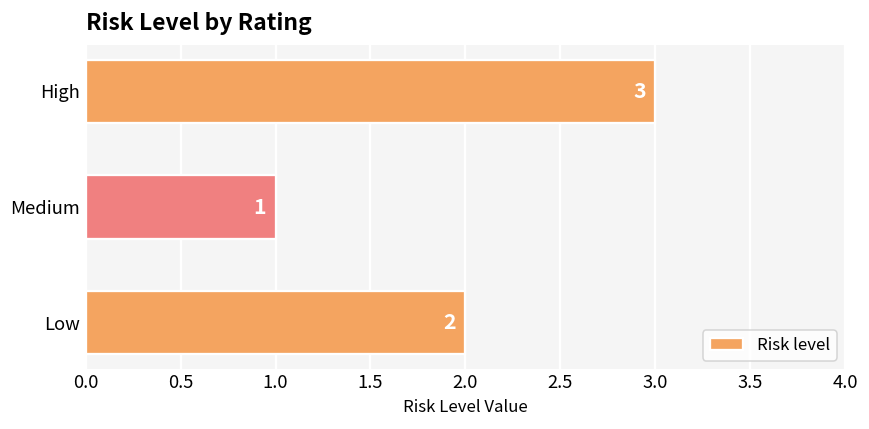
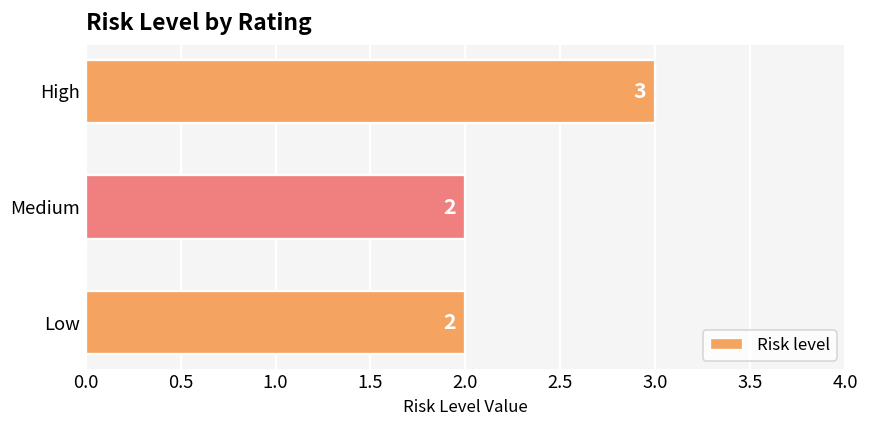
Medium: 1 -> 2
